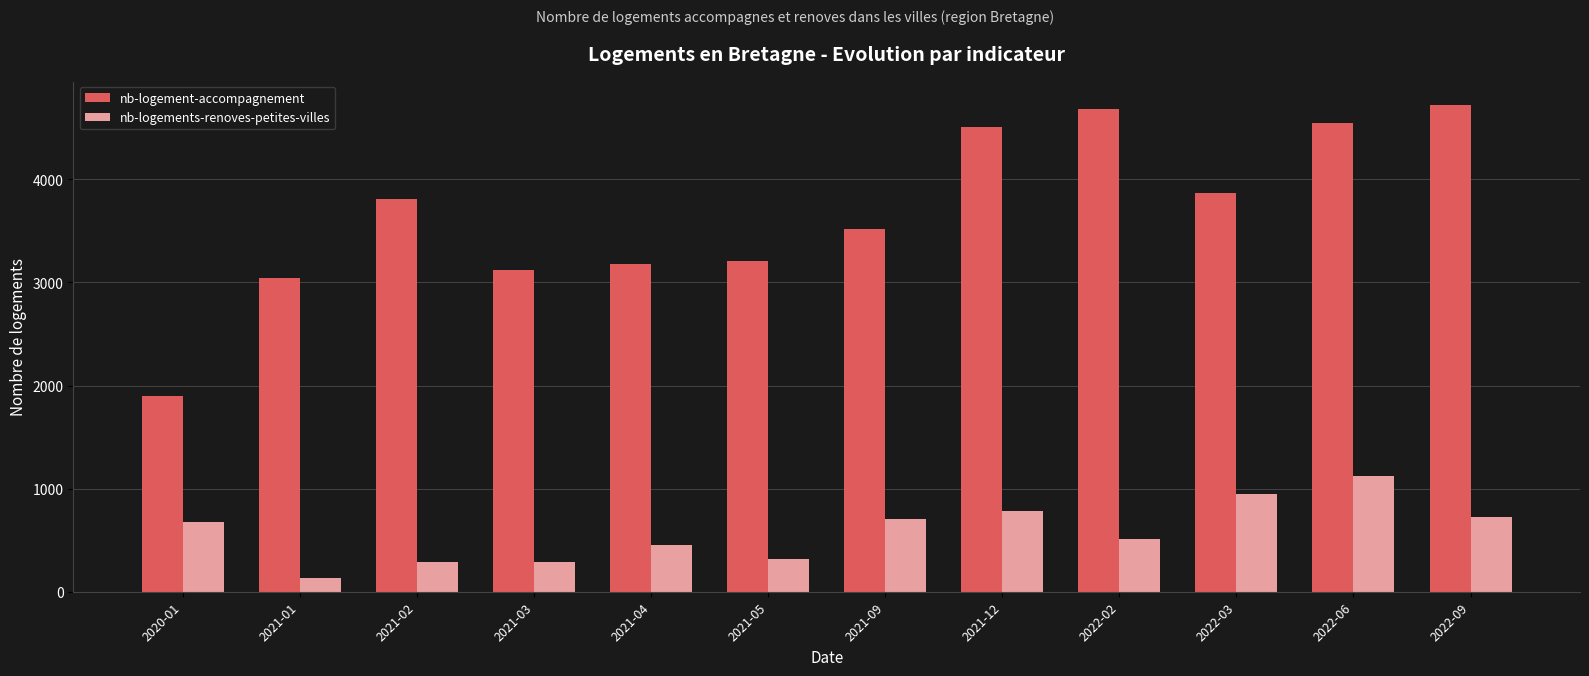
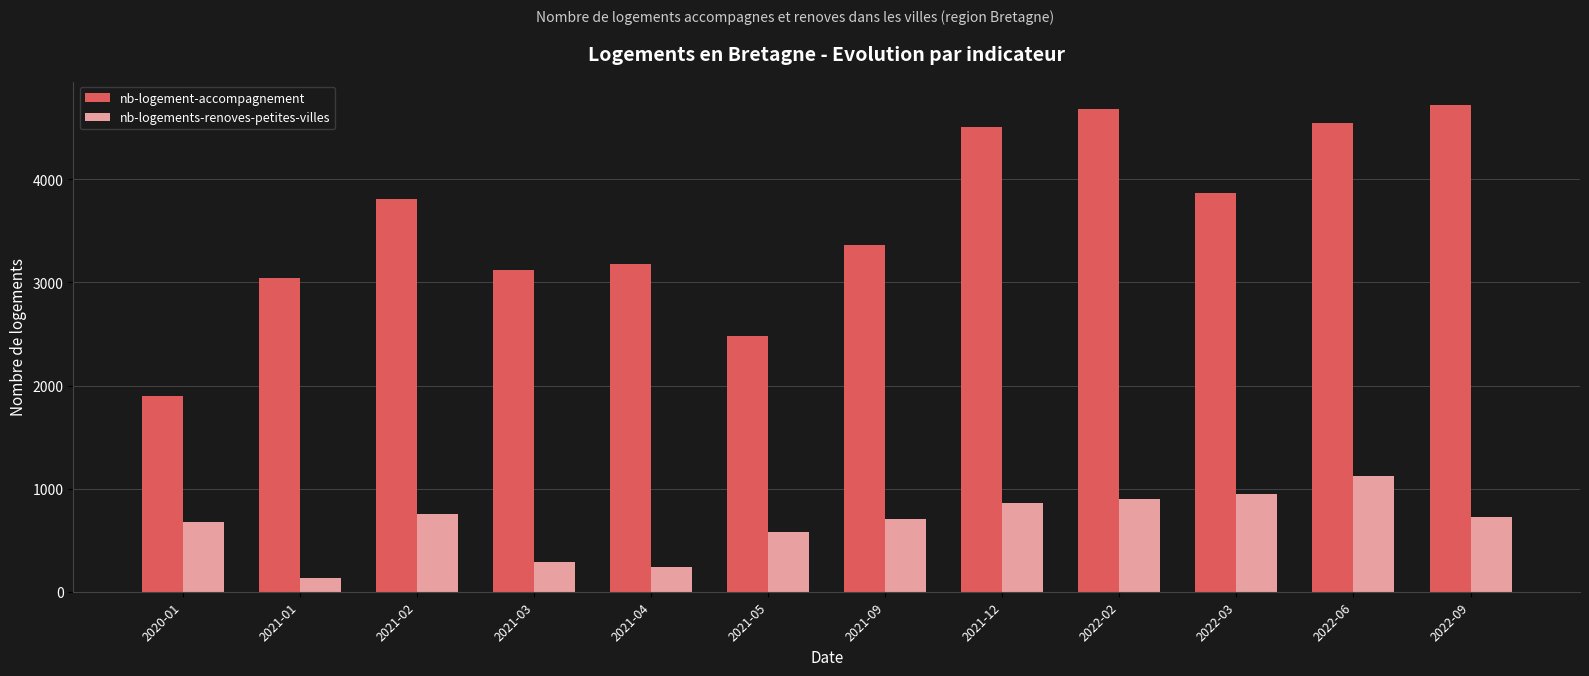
nb-logements-renoves-petites-villes, 2021-02: 290 -> 750
nb-logements-renoves-petites-villes, 2021-04: 460 -> 240
nb-logement-accompagnement, 2021-05: 3210 -> 2480
nb-logements-renoves-petites-villes, 2021-05: 320 -> 580
nb-logement-accompagnement, 2021-09: 3520 -> 3360
nb-logements-renoves-petites-villes, 2021-12: 790 -> 860
nb-logements-renoves-petites-villes, 2022-02: 510 -> 900
